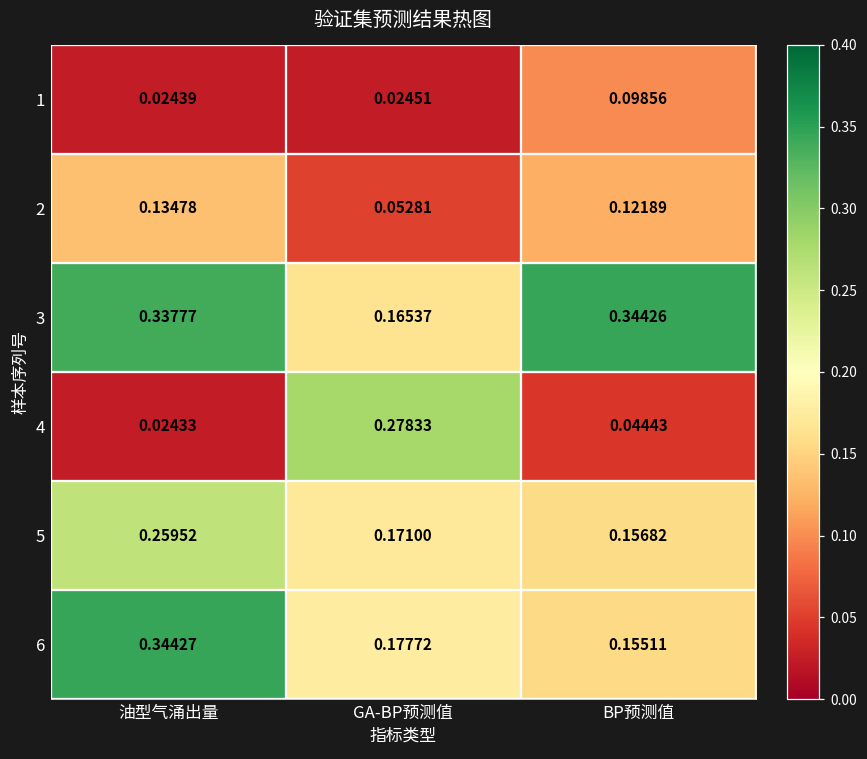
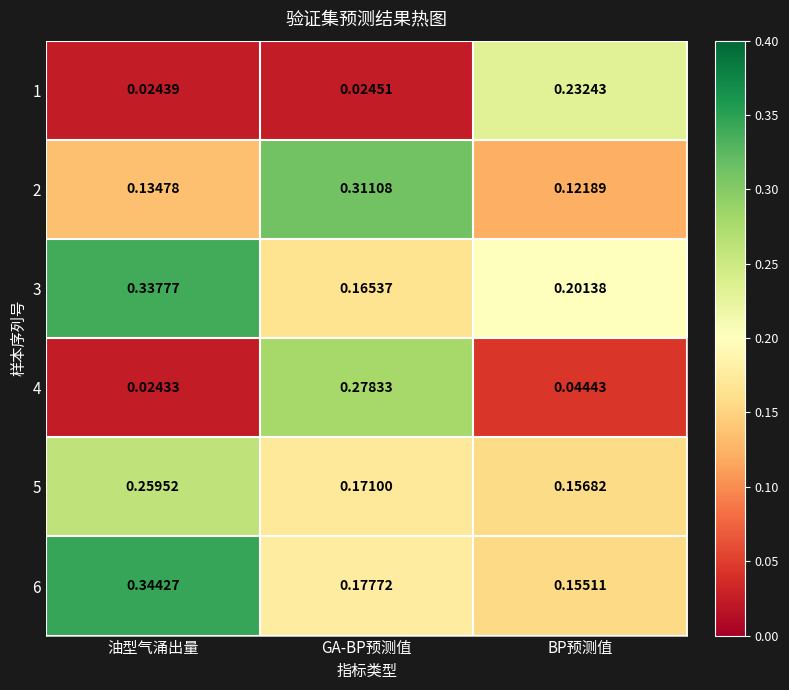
1, BP预测值: 0.09856 -> 0.23243
2, GA-BP预测值: 0.05281 -> 0.31108
3, BP预测值: 0.34426 -> 0.20138
